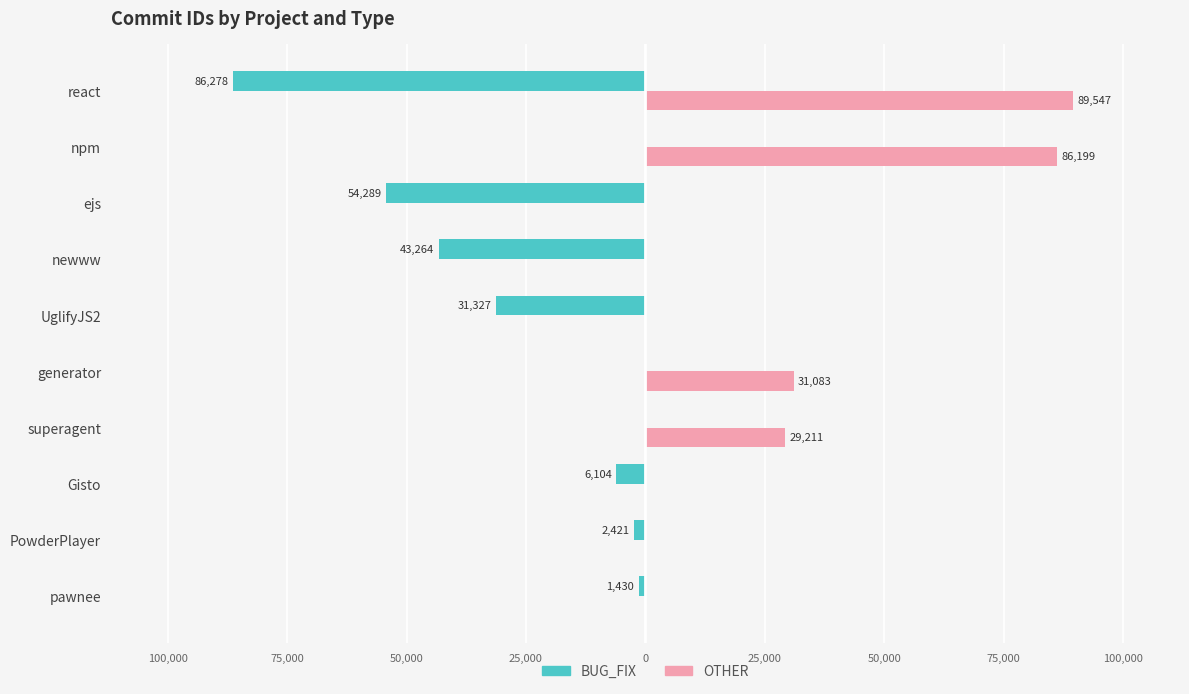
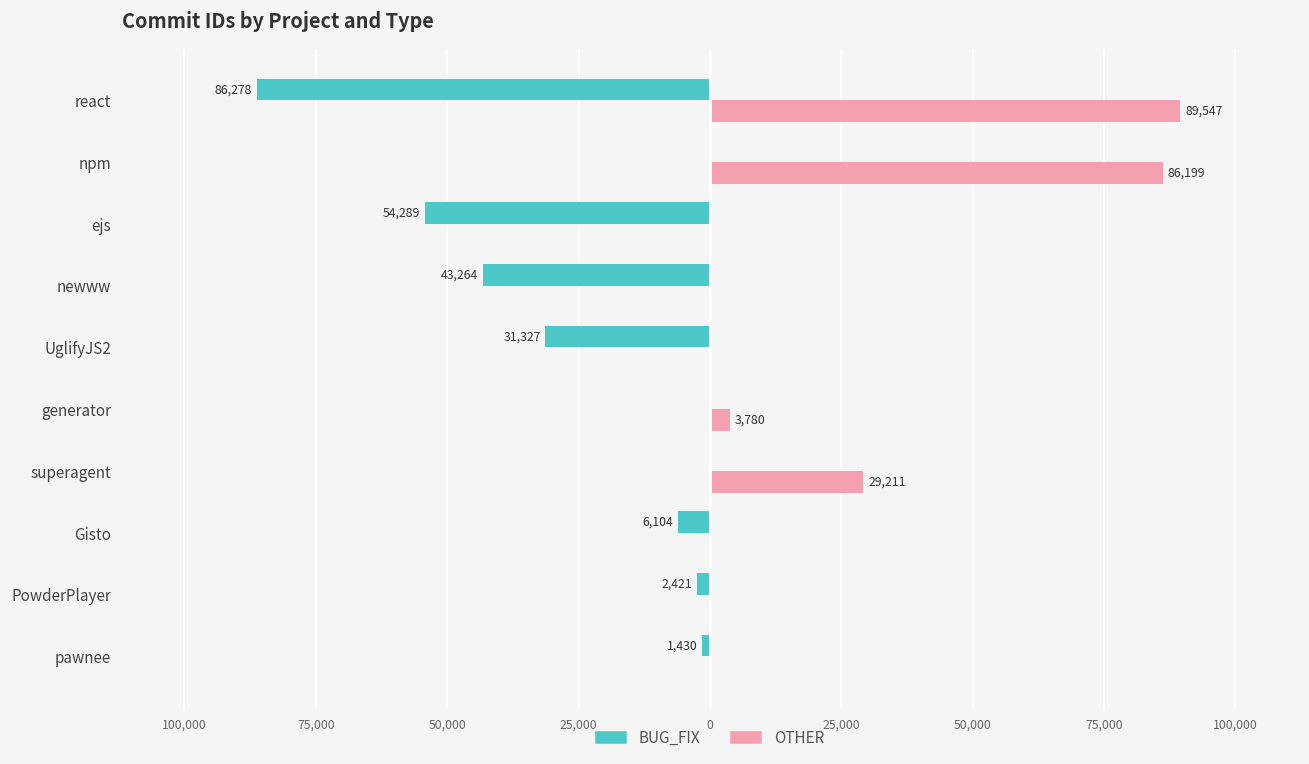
OTHER, generator: 31,083 -> 3,780
